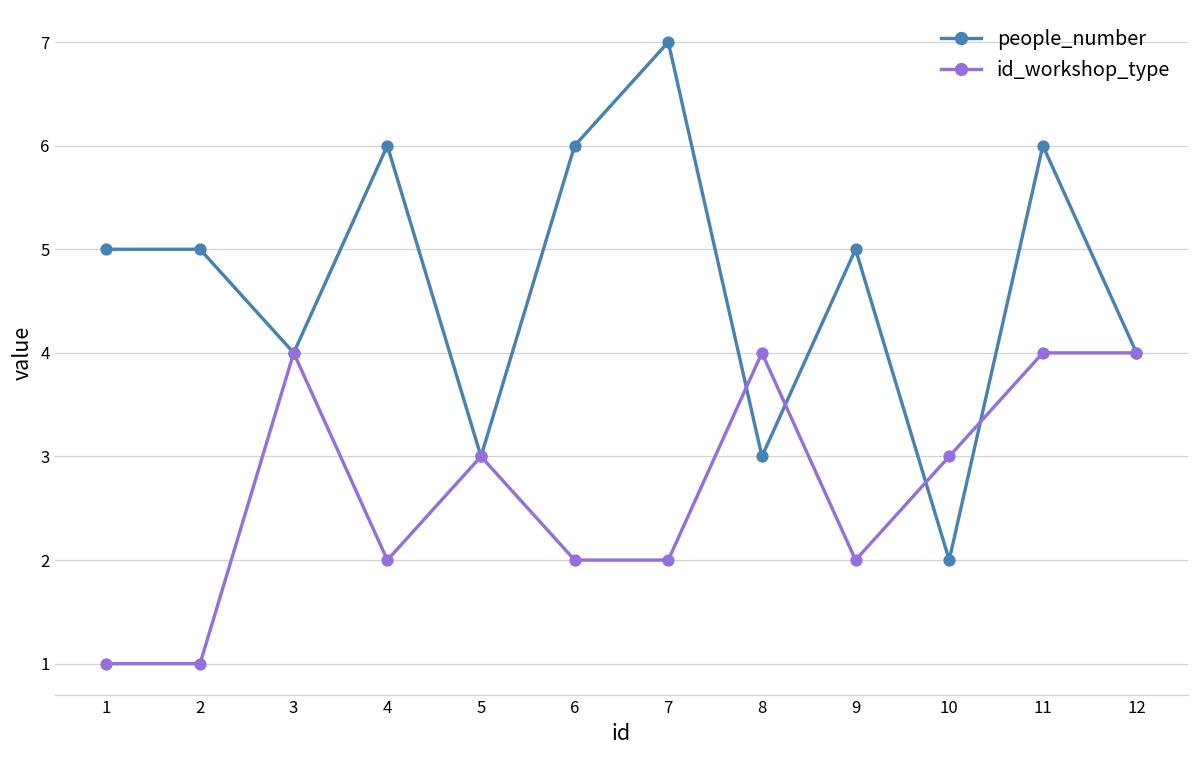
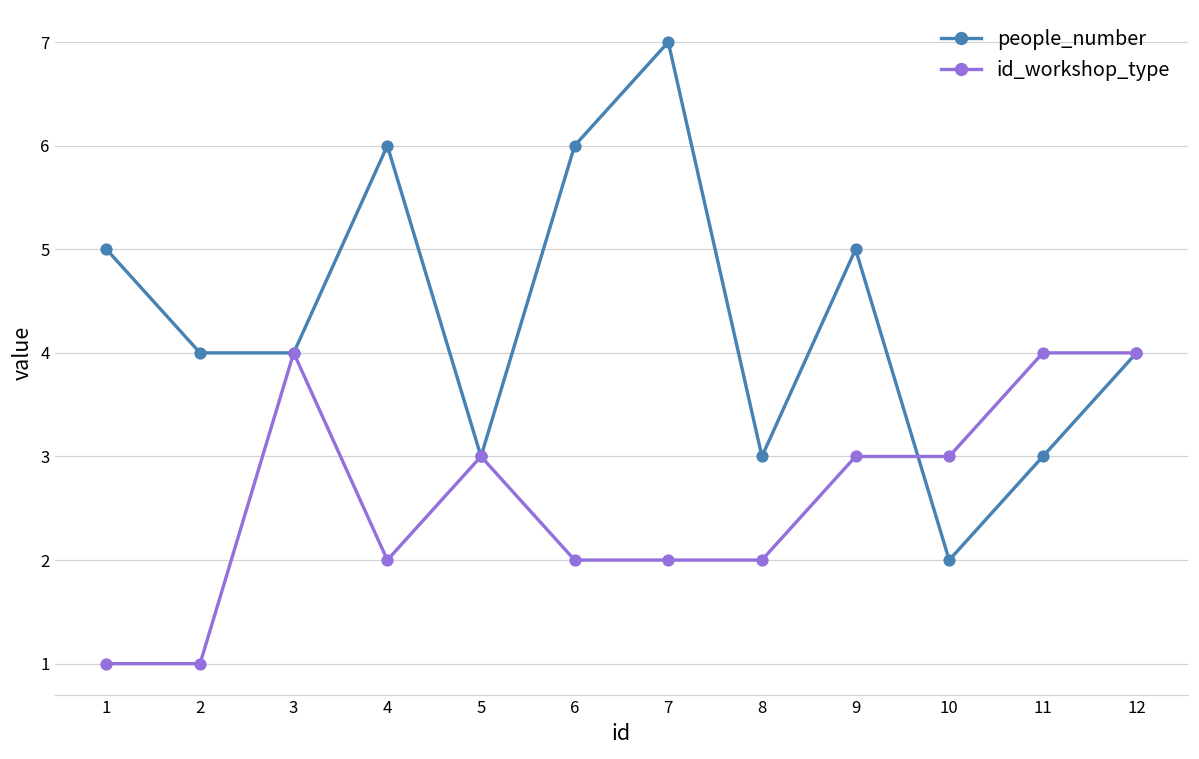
people_number, 2: 5 -> 4
id_workshop_type, 8: 4 -> 2
id_workshop_type, 9: 2 -> 3
people_number, 11: 6 -> 3
